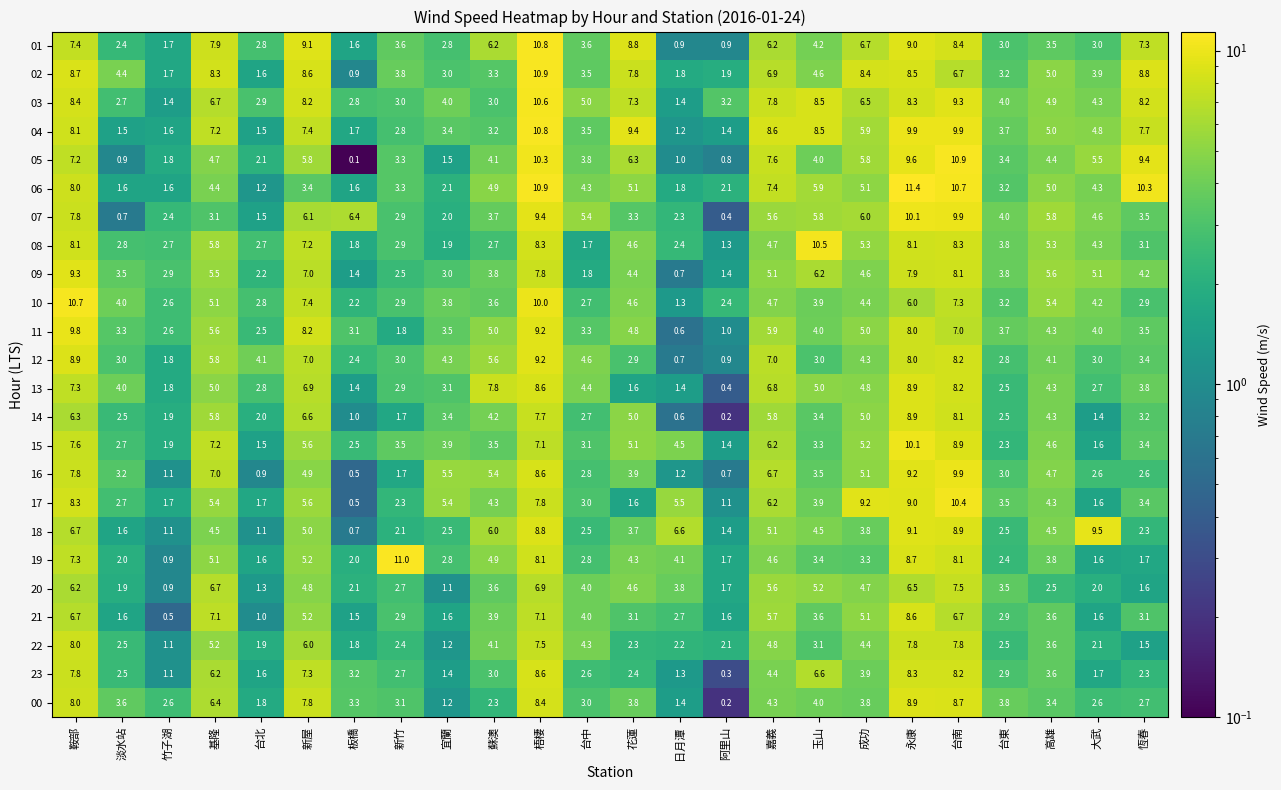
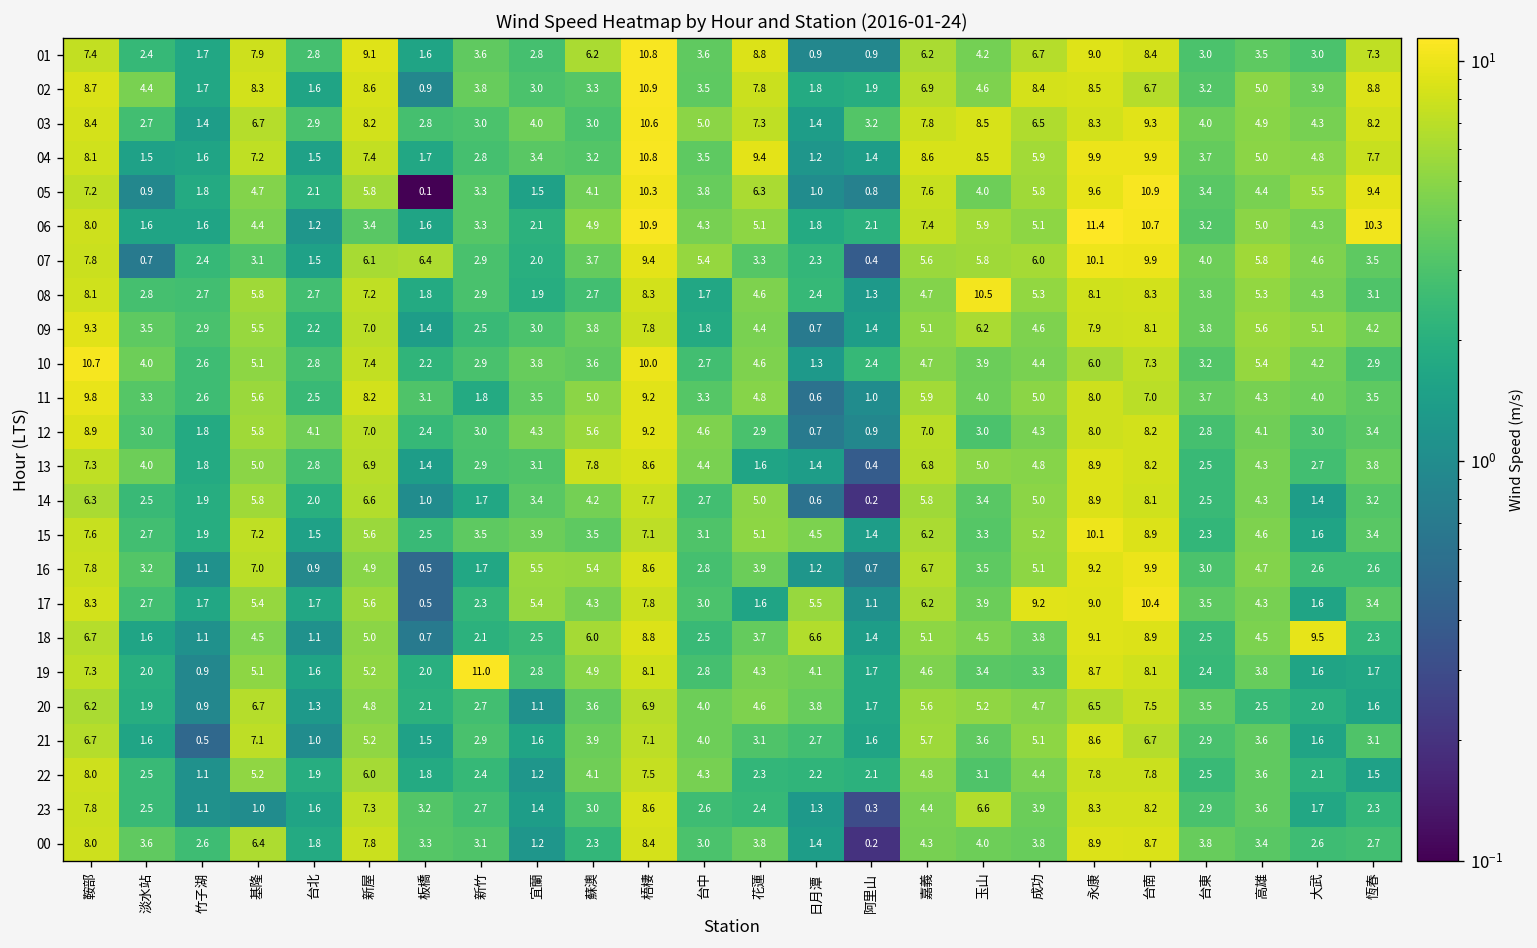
23, 基隆: 6.2 -> 1.0
